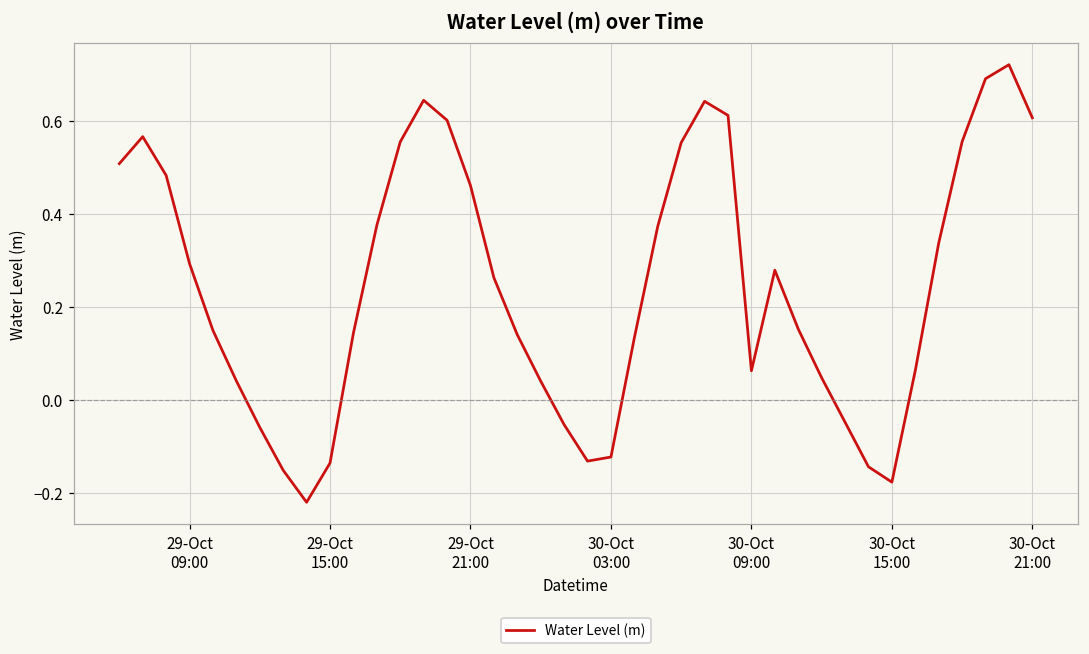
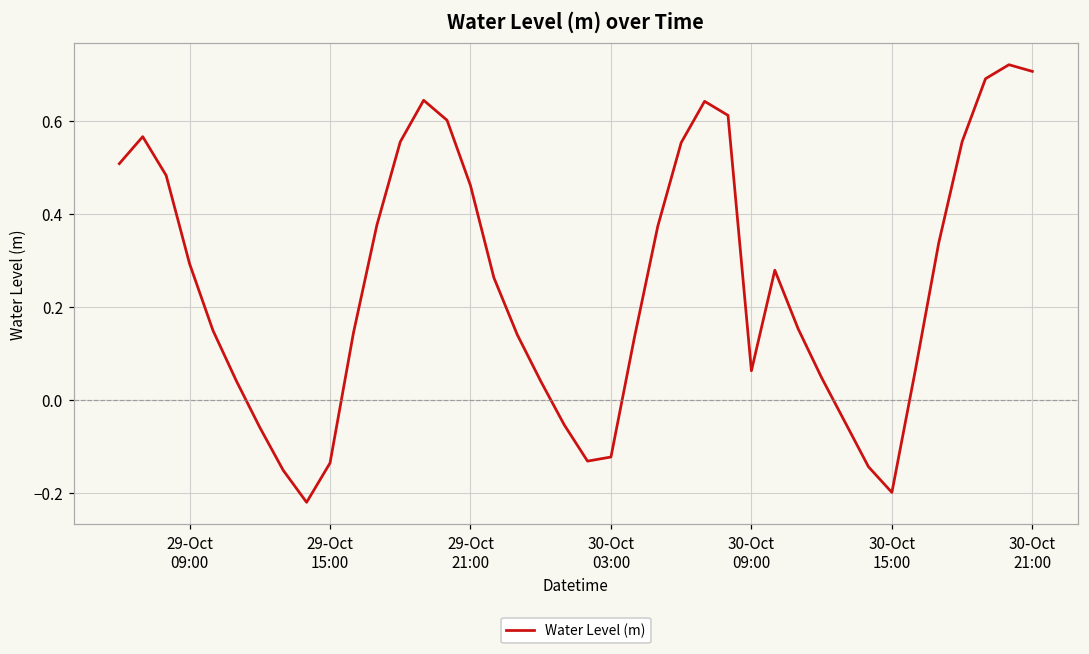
30-Oct 15:00: -0.18 -> -0.20
30-Oct 21:00: 0.61 -> 0.71
